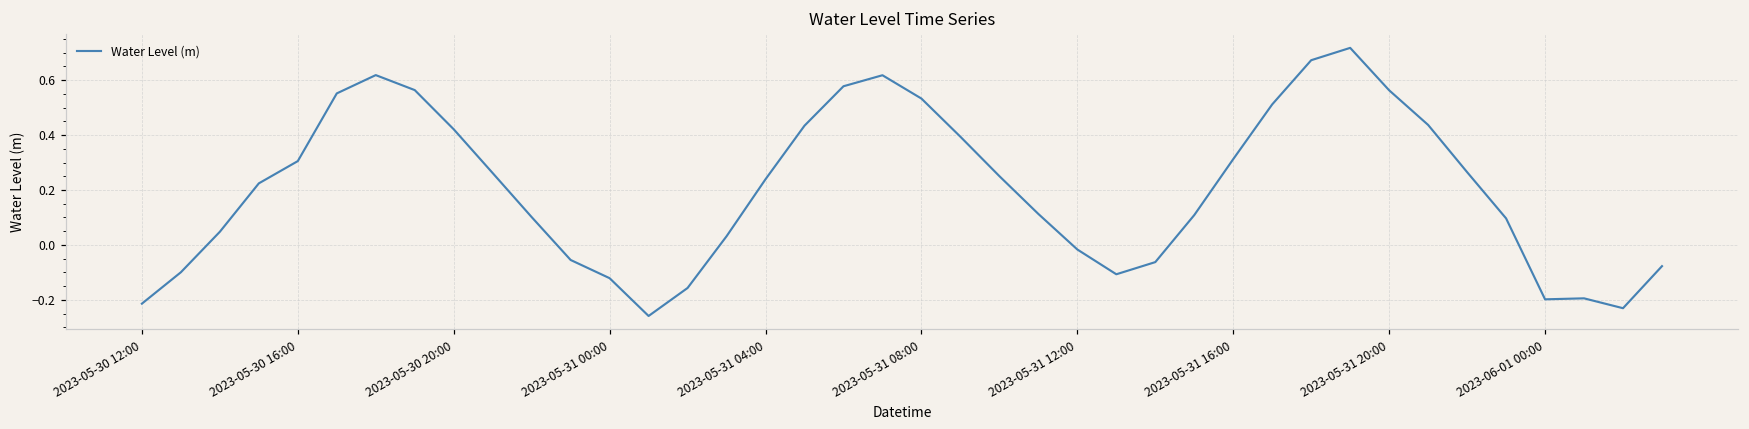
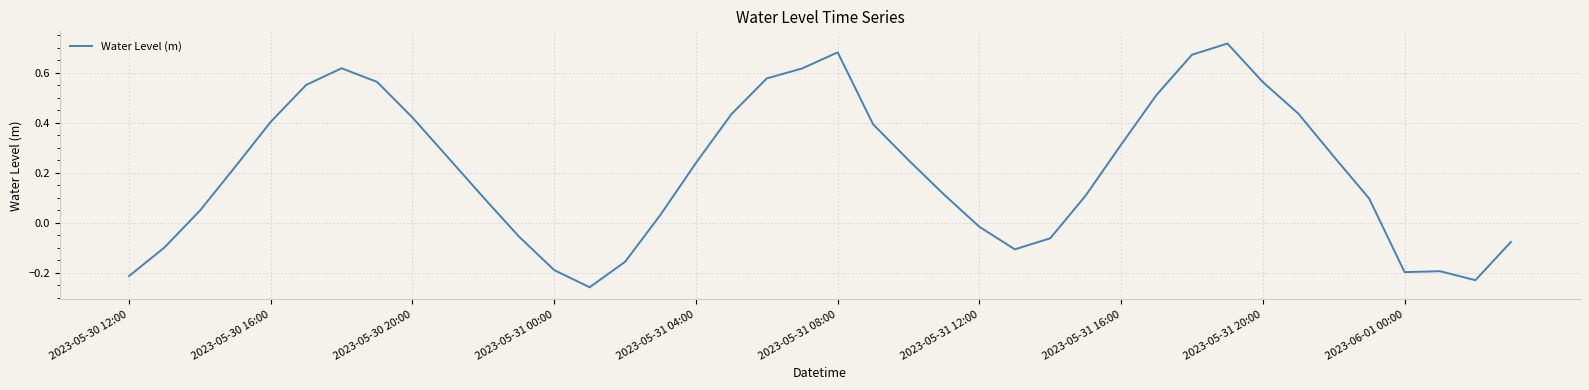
2023-05-30 16:00: 0.31 -> 0.40
2023-05-31 00:00: -0.12 -> -0.19
2023-05-31 08:00: 0.53 -> 0.68
